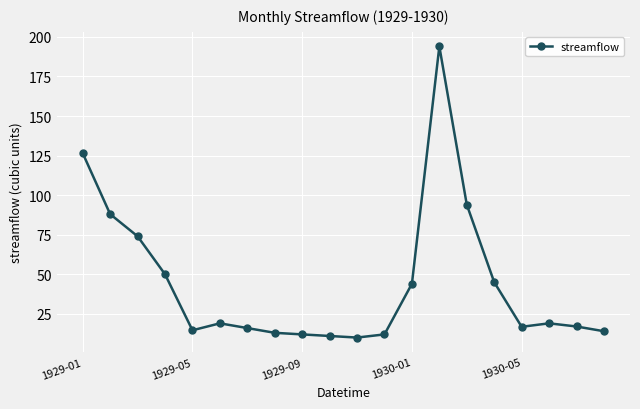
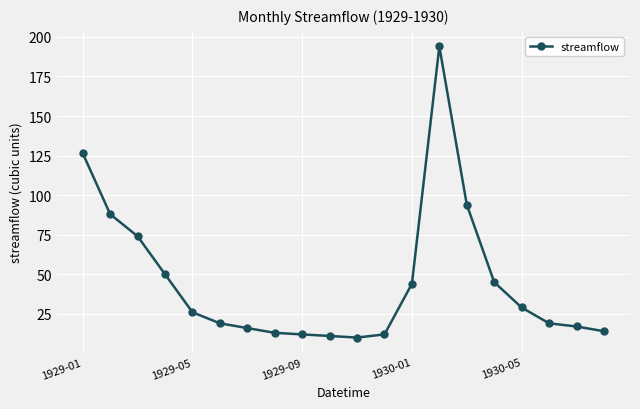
1929-05: 15 -> 26
1930-05: 17 -> 29
